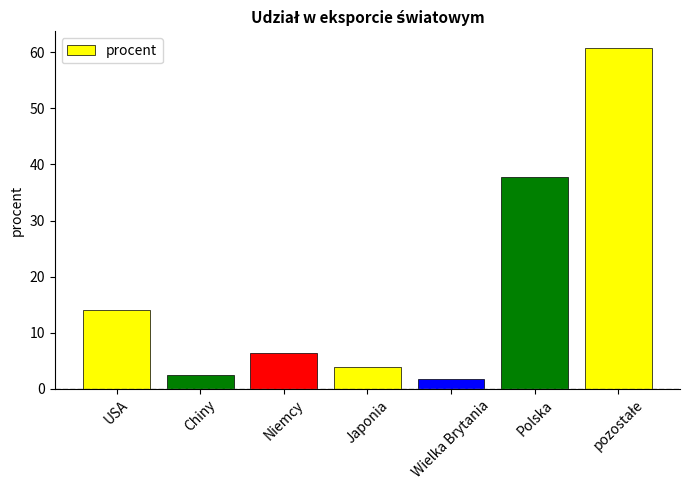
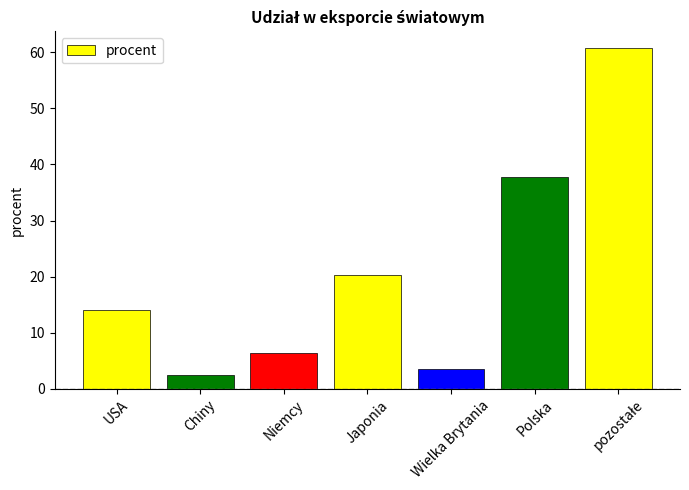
Japonia: 4 -> 20
Wielka Brytania: 2 -> 4
